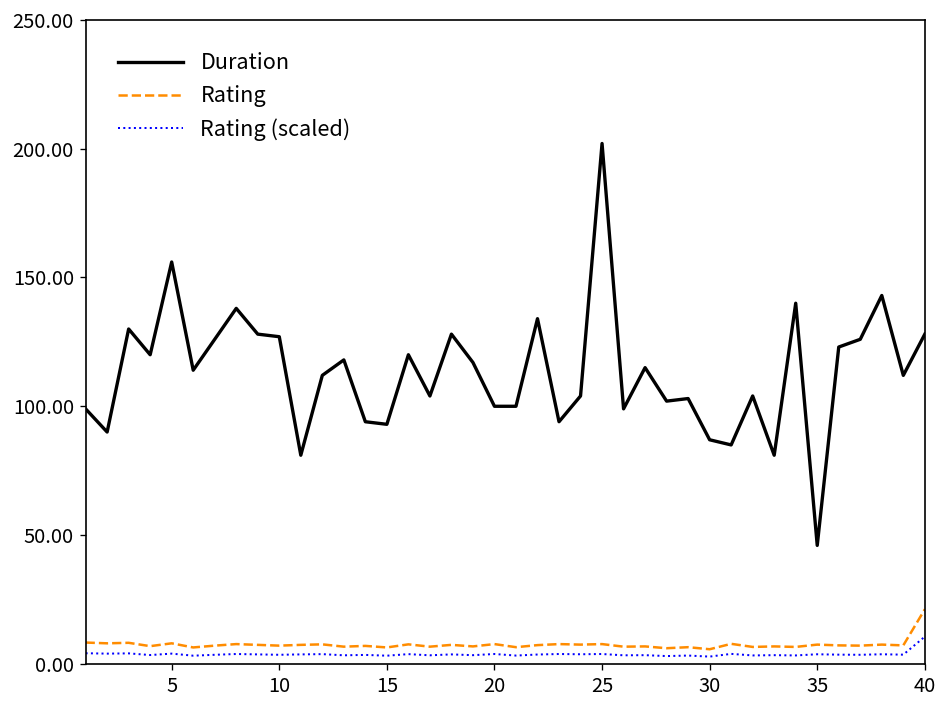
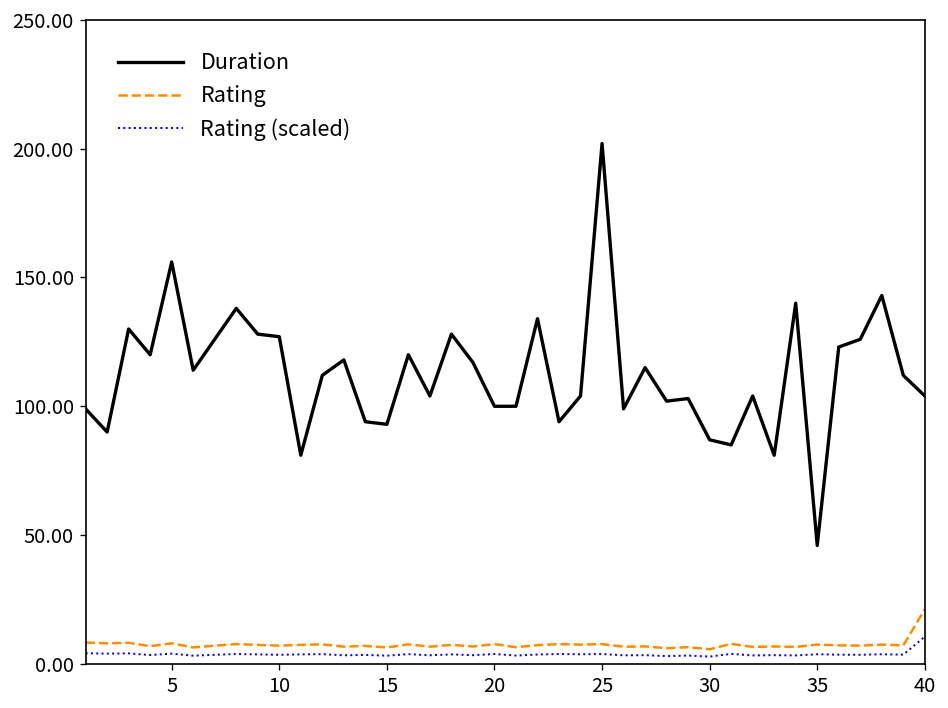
Duration, 40: 128 -> 104
